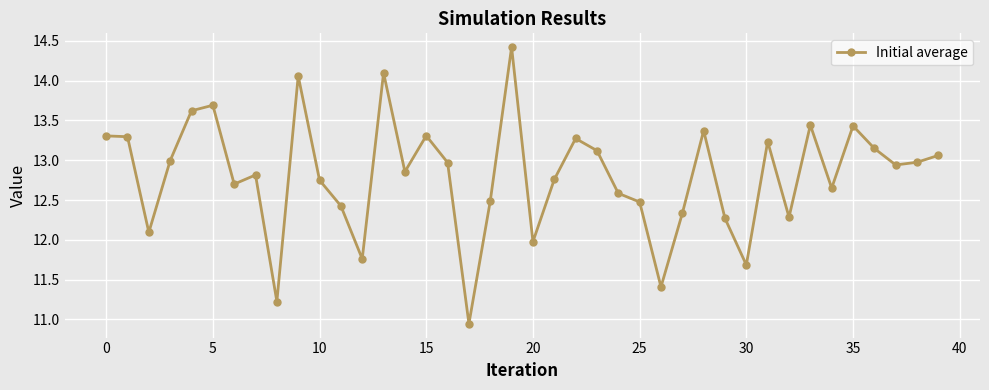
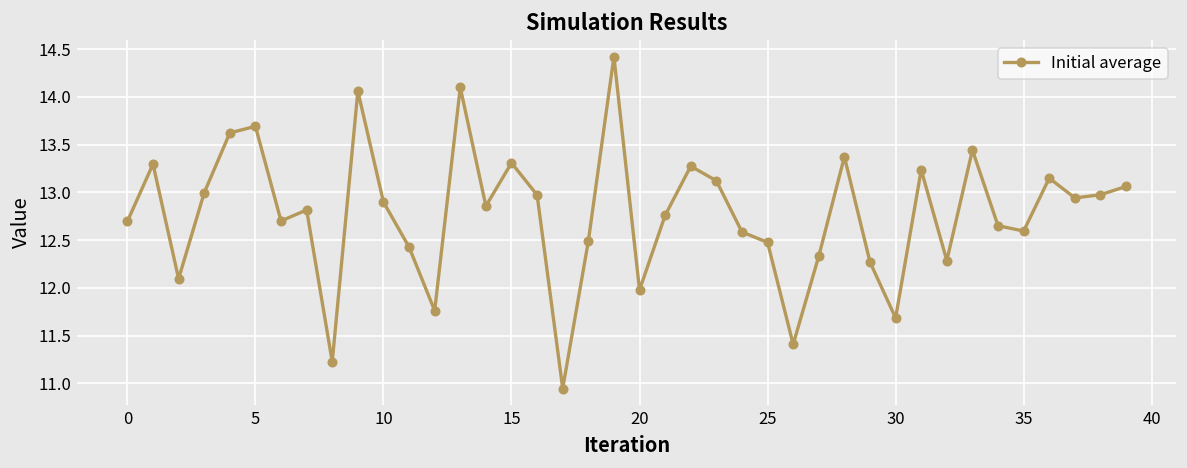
0: 13.3 -> 12.7
10: 12.7 -> 12.9
35: 13.4 -> 12.6
